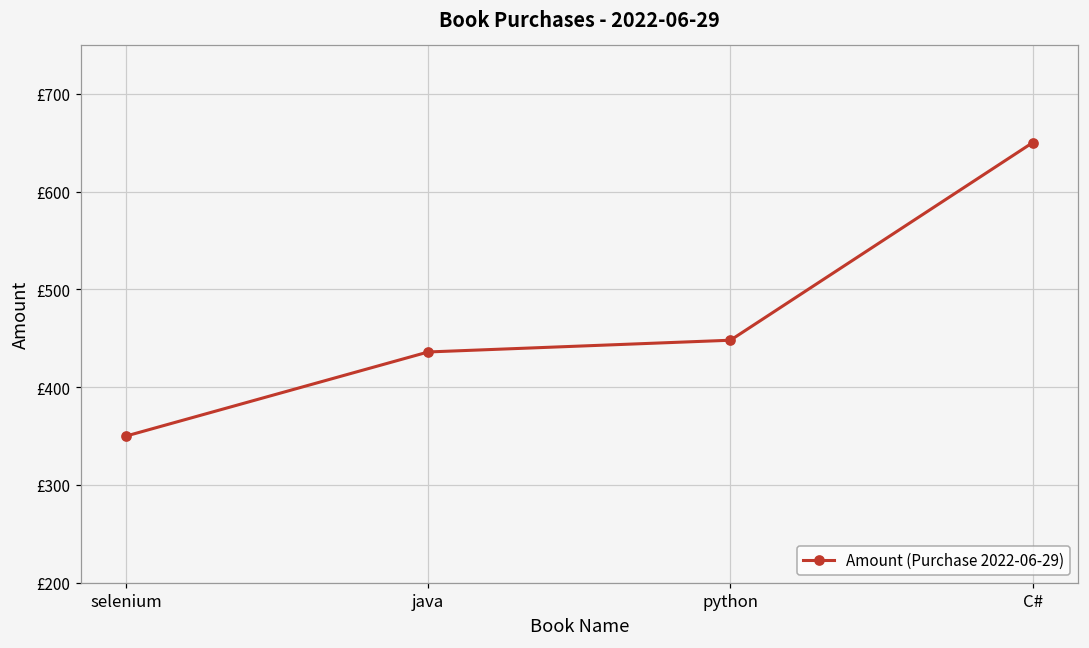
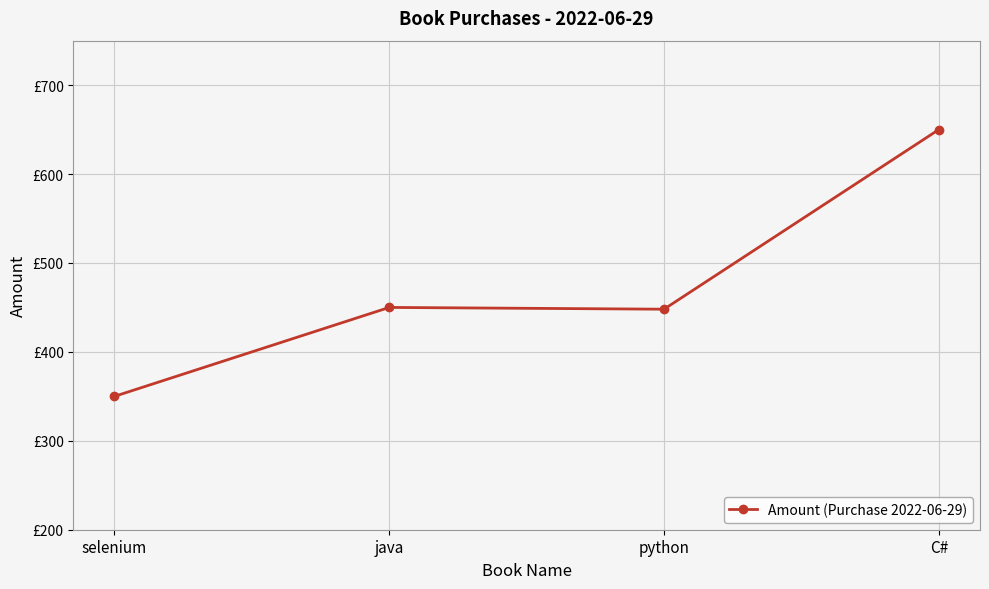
java: £440 -> £450
